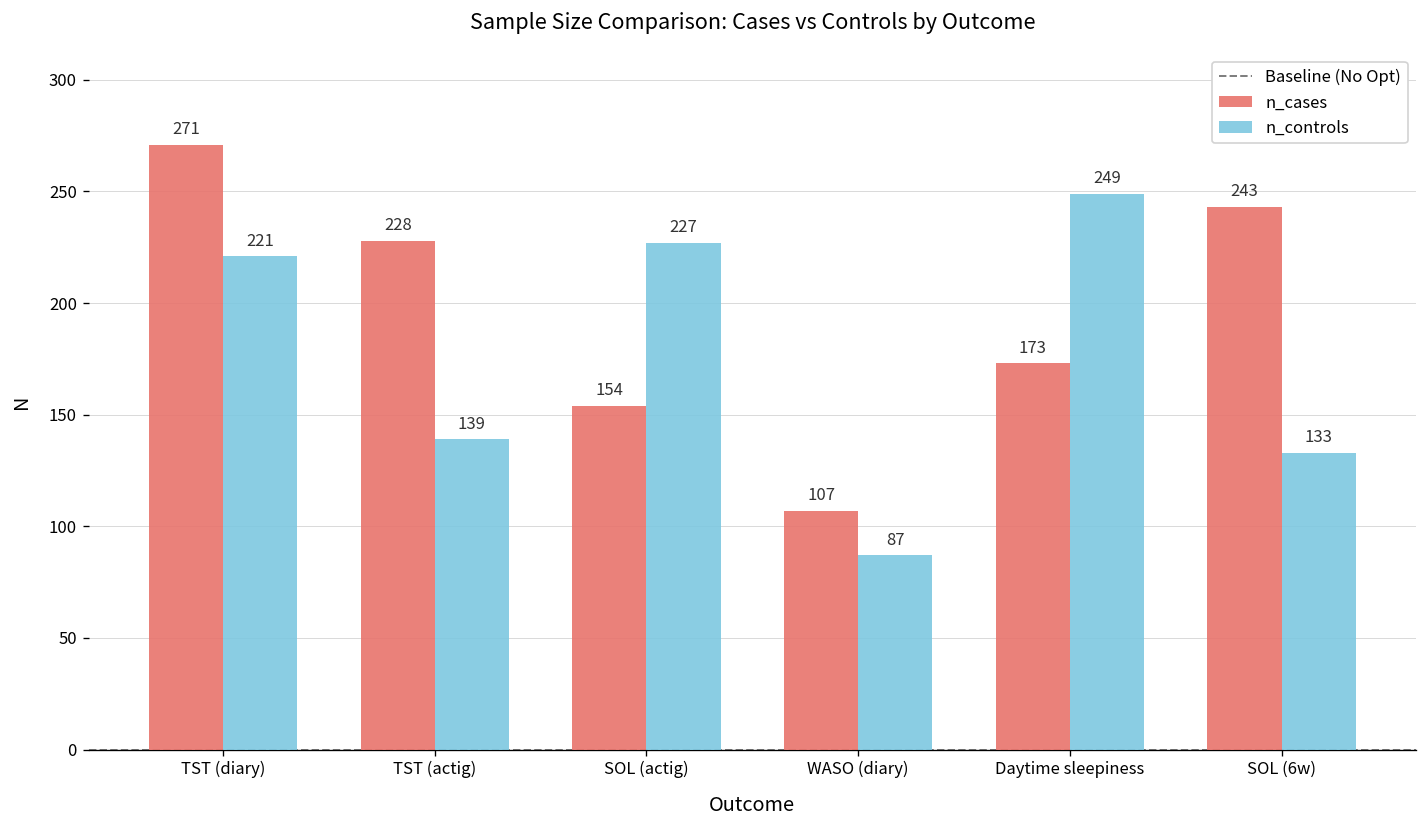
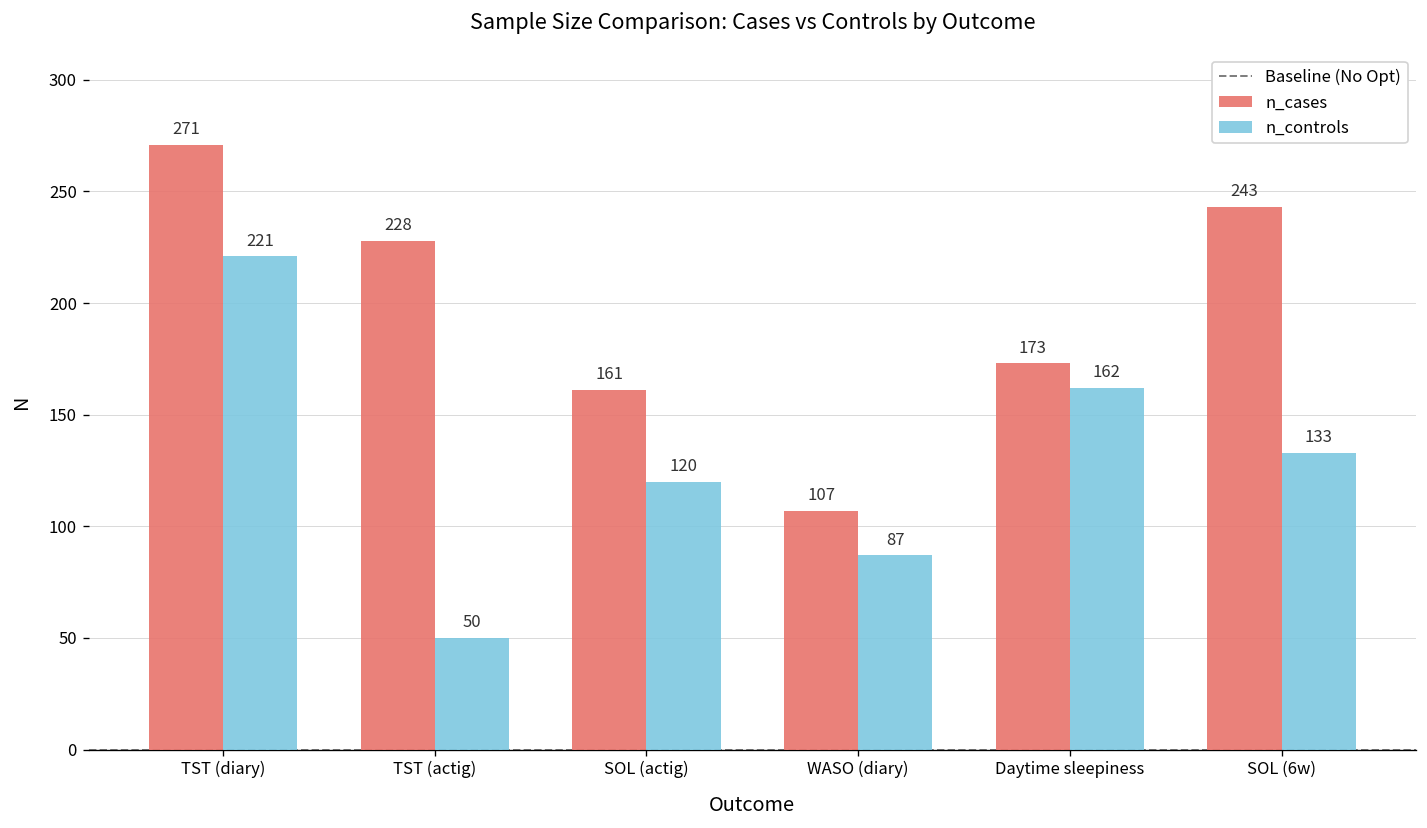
n_controls, TST (actig): 139 -> 50
n_cases, SOL (actig): 154 -> 161
n_controls, SOL (actig): 227 -> 120
n_controls, Daytime sleepiness: 249 -> 162
